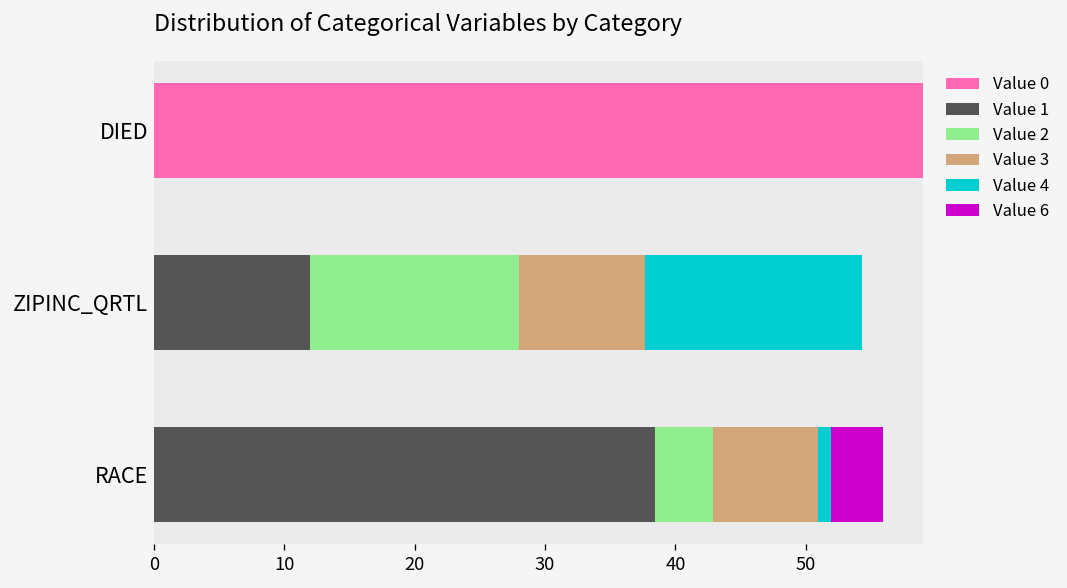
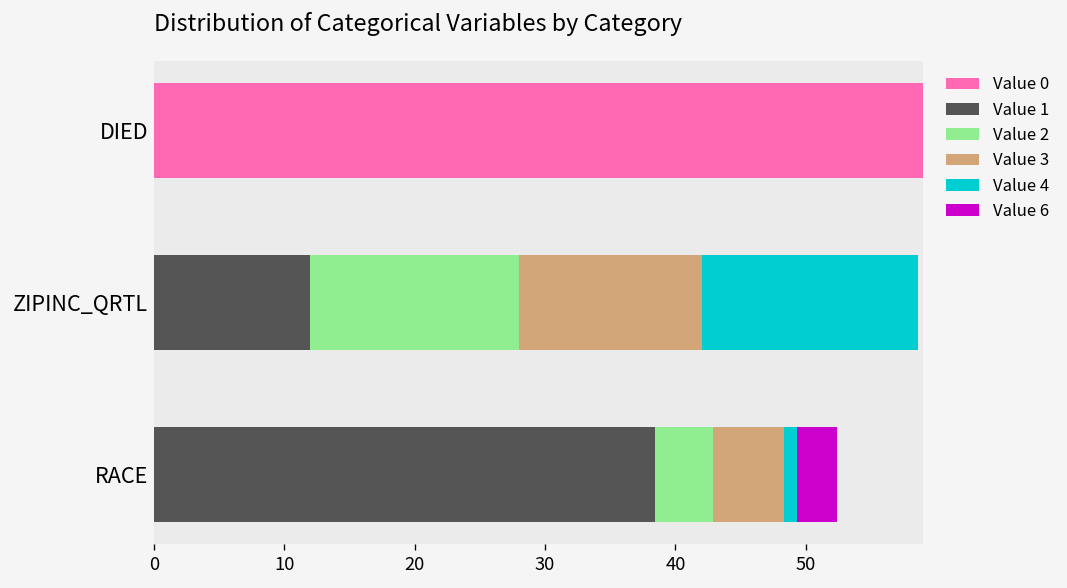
Value 3, ZIPINC_QRTL: 9.7 -> 14.0
Value 3, RACE: 8.0 -> 5.4
Value 6, RACE: 4.0 -> 3.1
